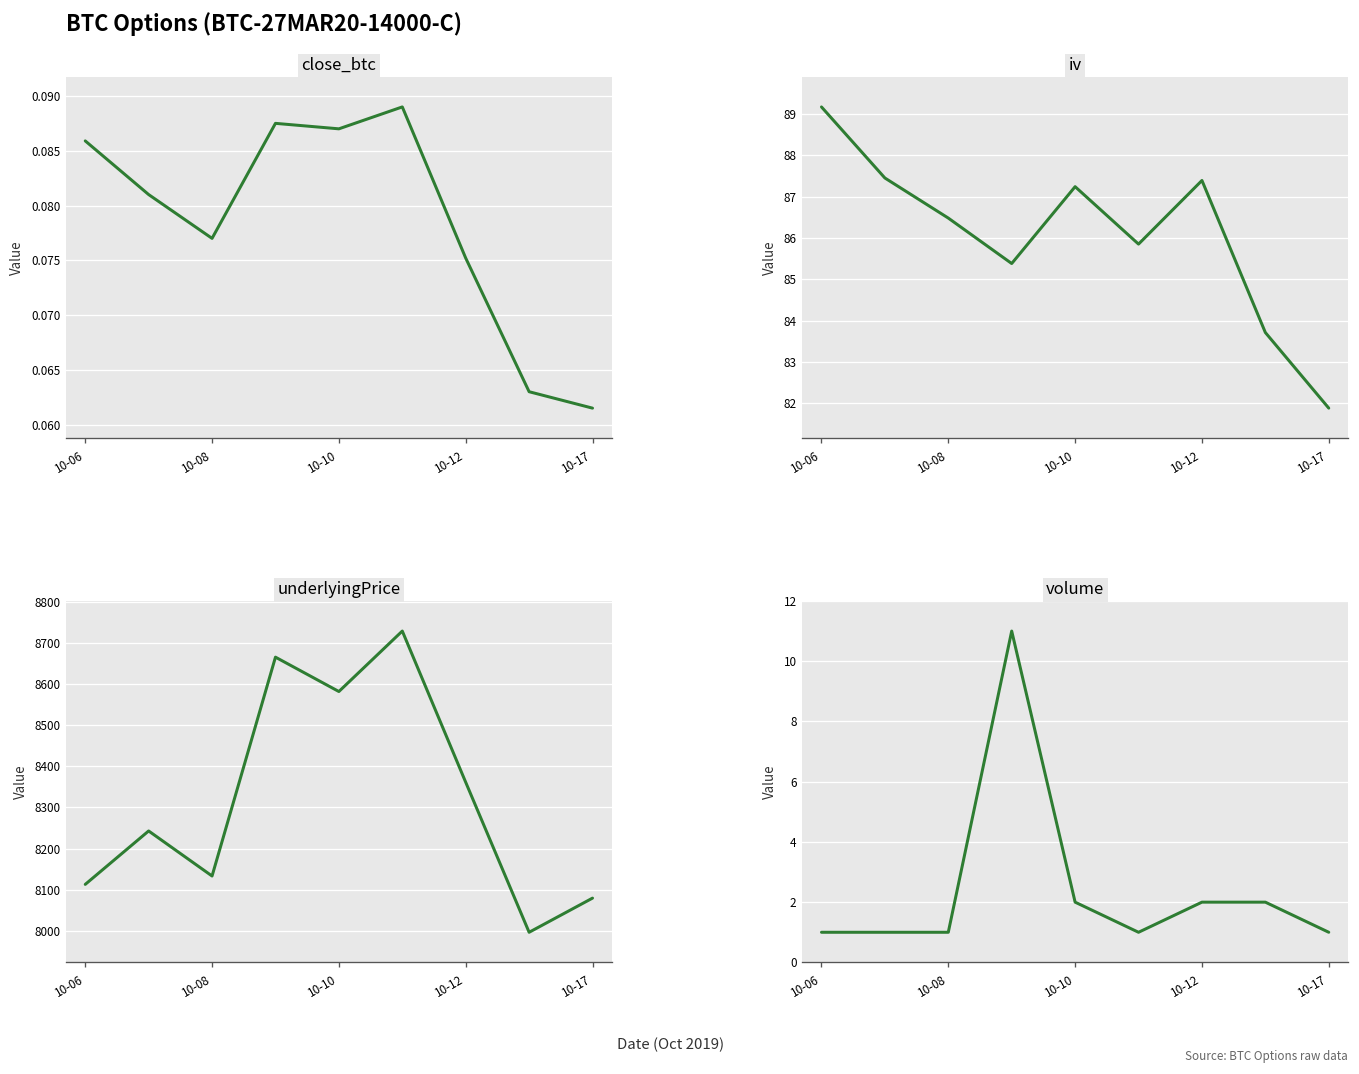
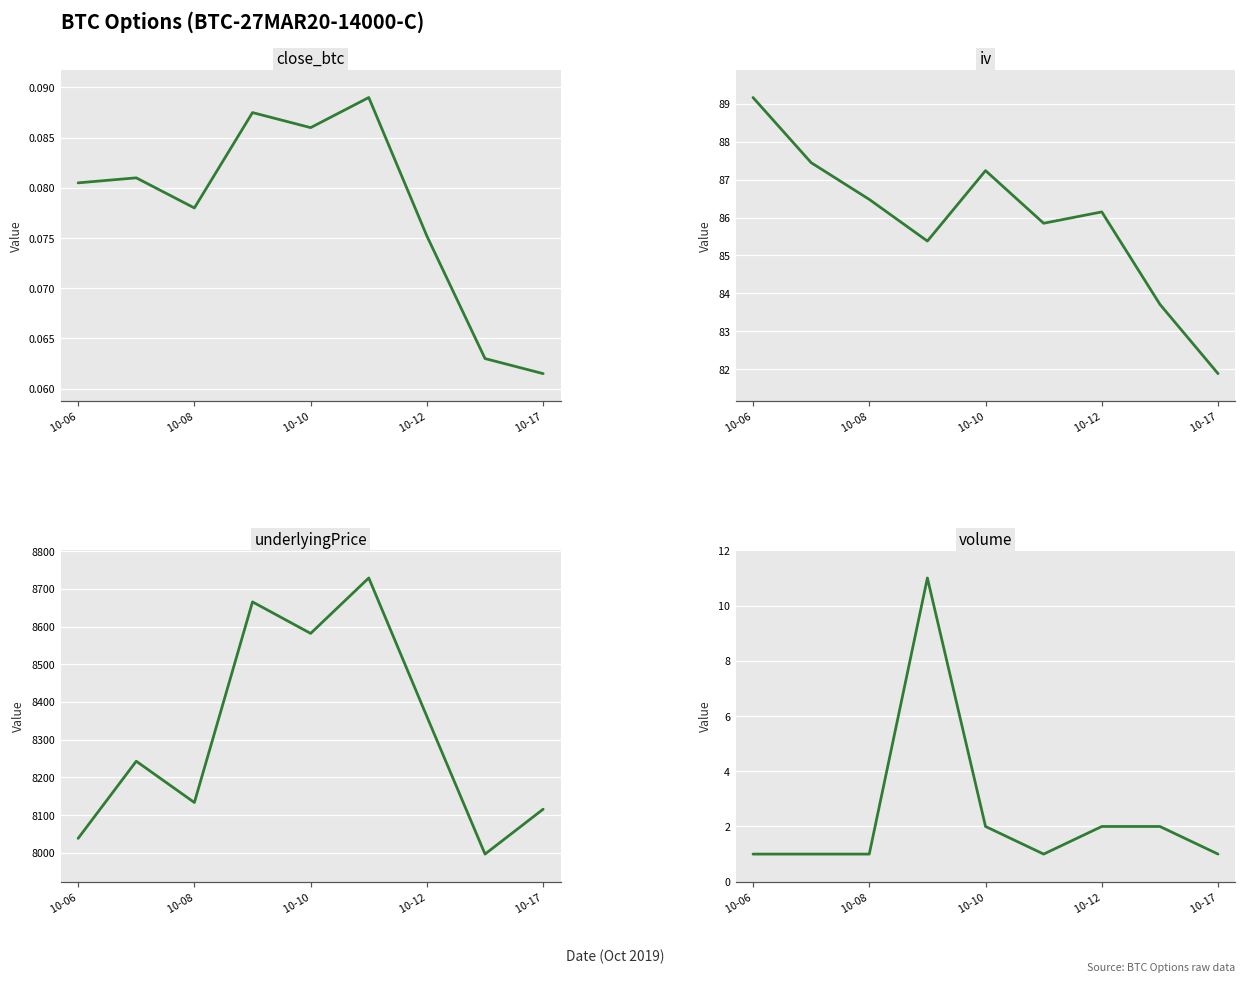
close_btc, 10-06: 0.086 -> 0.081
close_btc, 10-08: 0.077 -> 0.078
close_btc, 10-10: 0.087 -> 0.086
iv, 10-12: 87.4 -> 86.2
underlyingPrice, 10-06: 8110 -> 8040
underlyingPrice, 10-17: 8080 -> 8120
